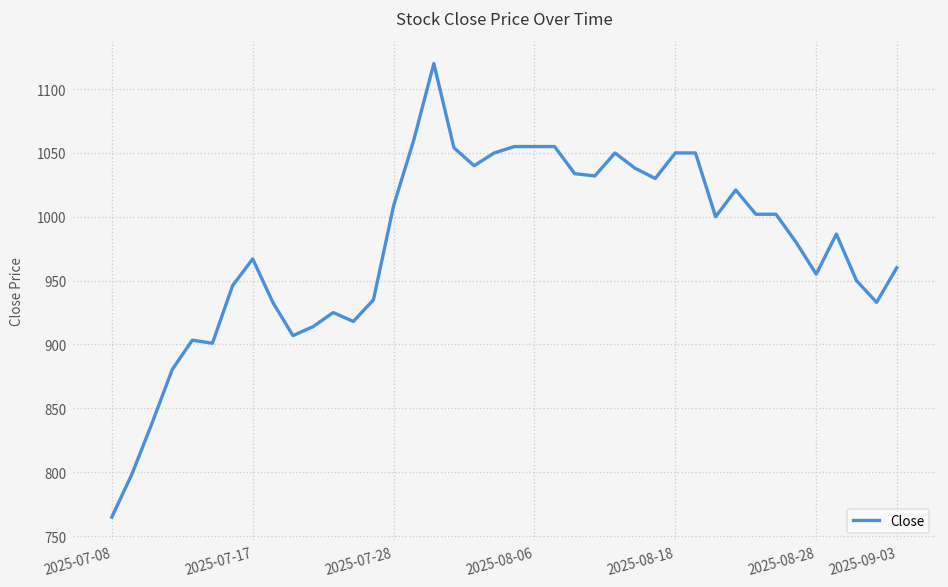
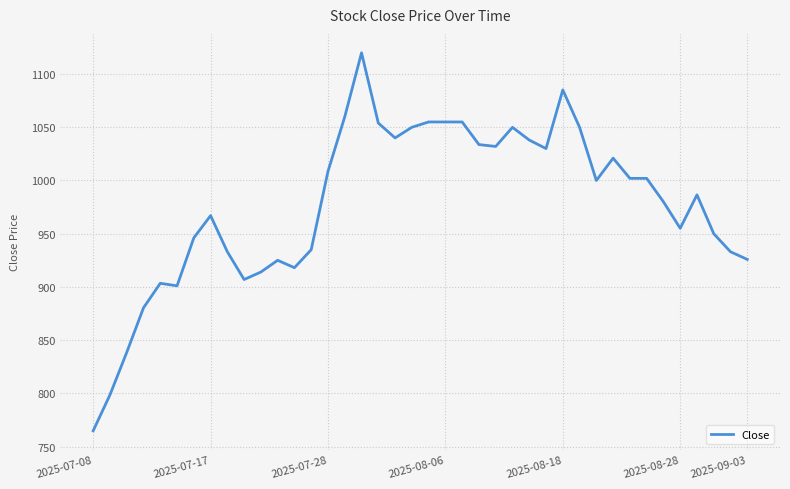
2025-08-18: 1050 -> 1085
2025-09-03: 960 -> 926
